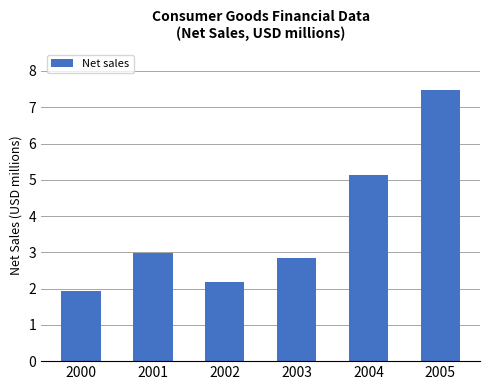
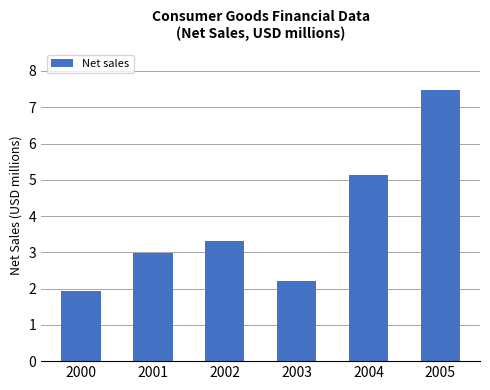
2002: 2.2 -> 3.3
2003: 2.8 -> 2.2
